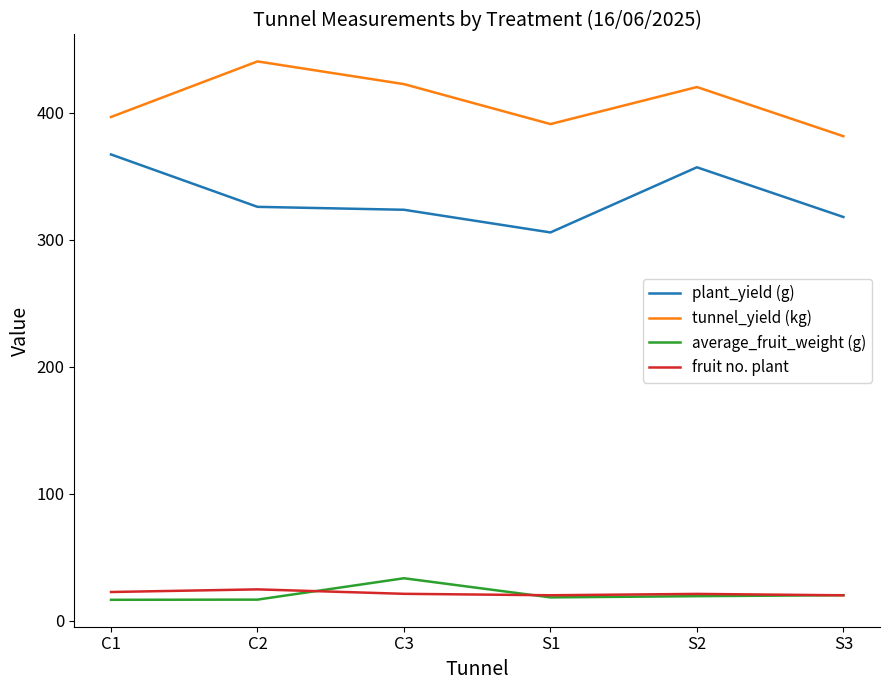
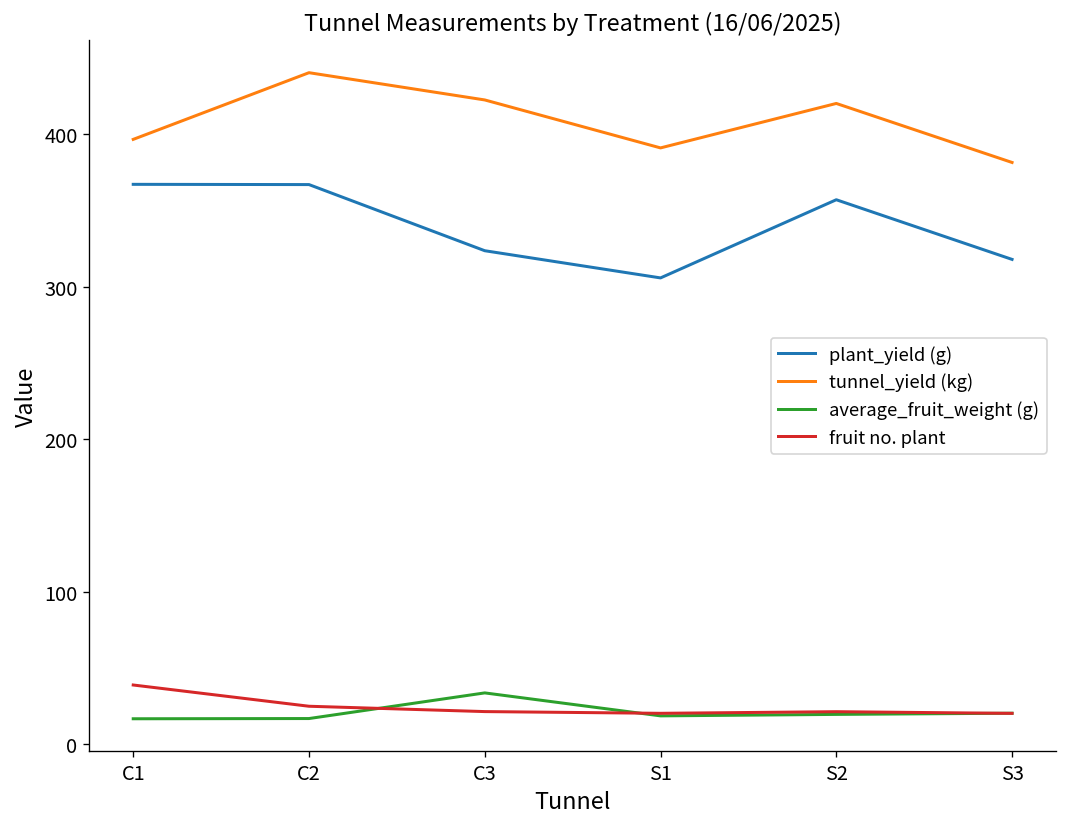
fruit no. plant, C1: 23 -> 39
plant_yield (g), C2: 326 -> 367
